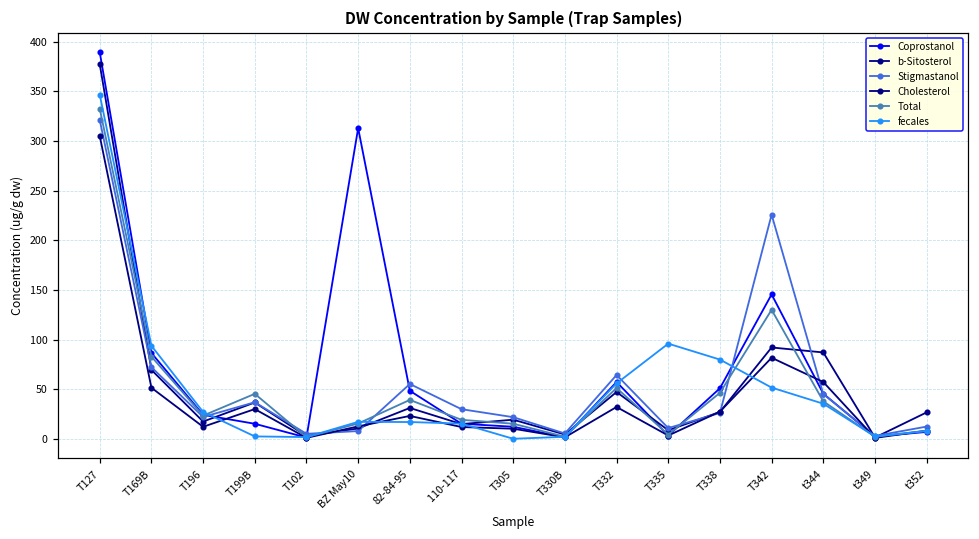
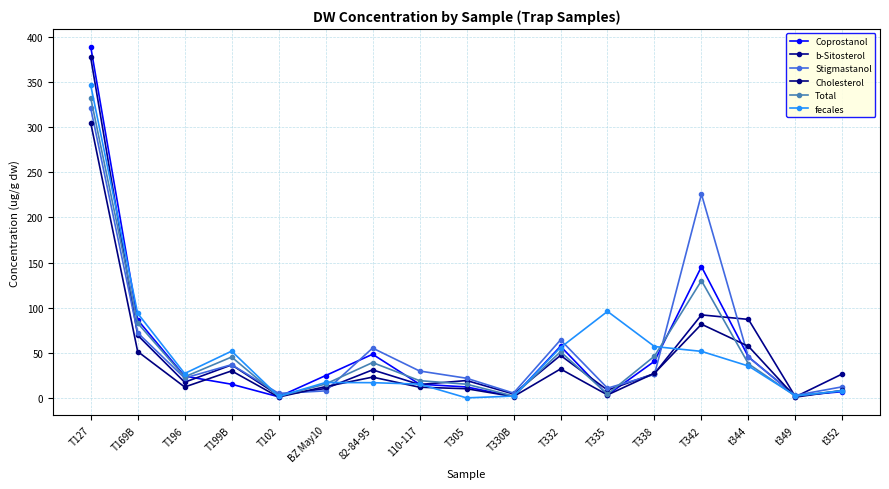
fecales, T199B: 0 -> 50
Coprostanol, BZ May10: 310 -> 20
Coprostanol, T338: 50 -> 40
fecales, T338: 80 -> 60
